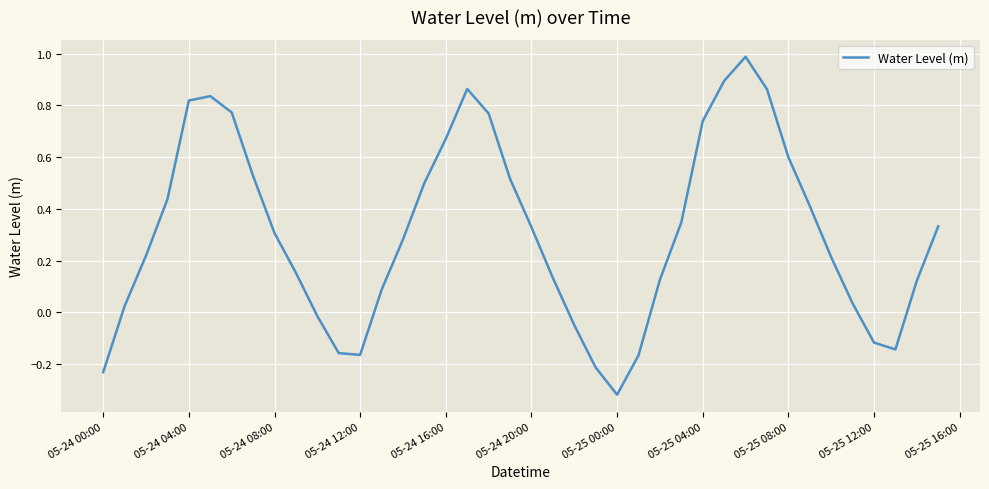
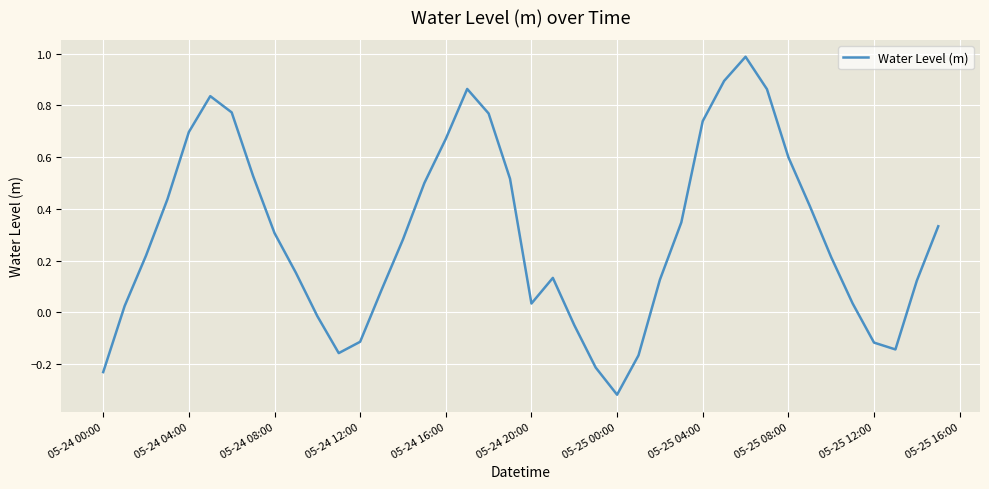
05-24 04:00: 0.82 -> 0.70
05-24 12:00: -0.16 -> -0.11
05-24 20:00: 0.33 -> 0.03
